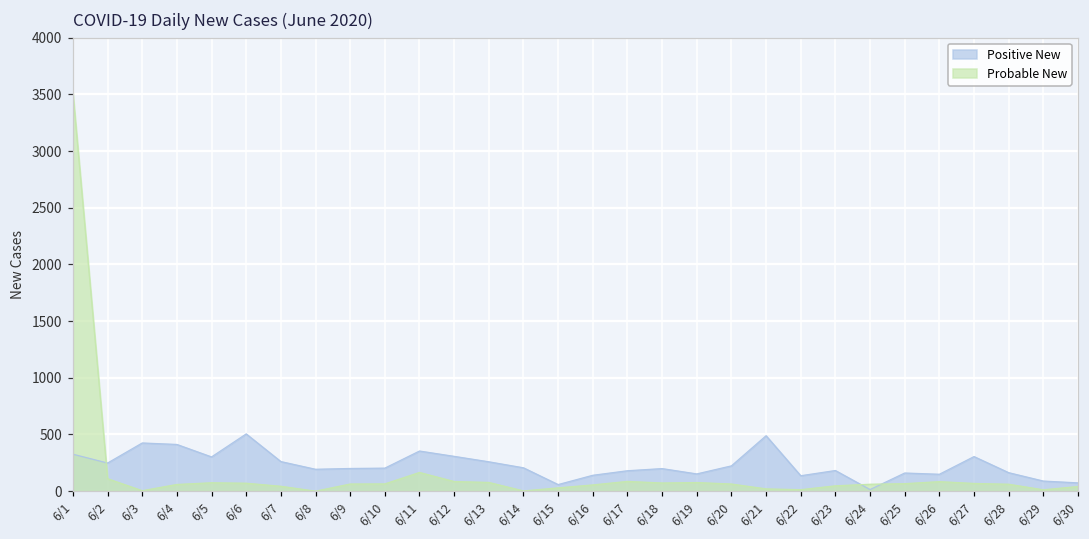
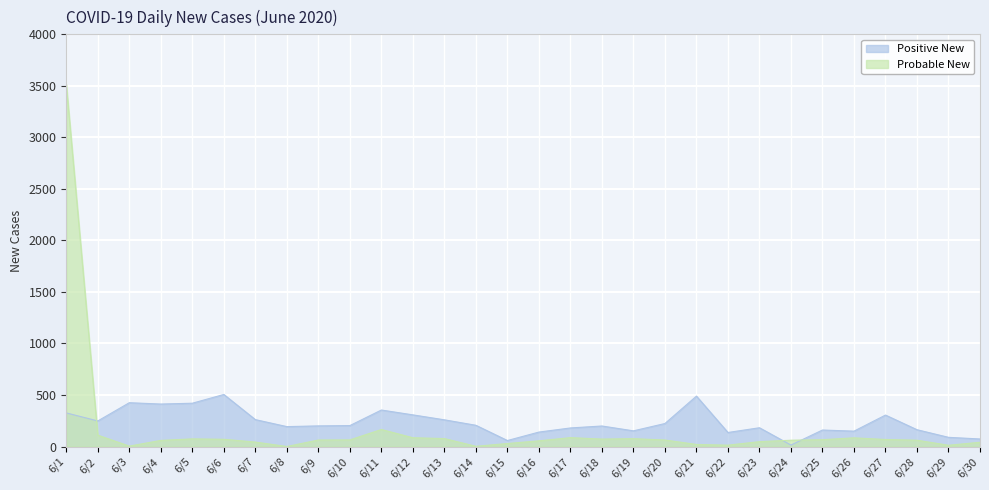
Positive New, 6/5: 300 -> 420
